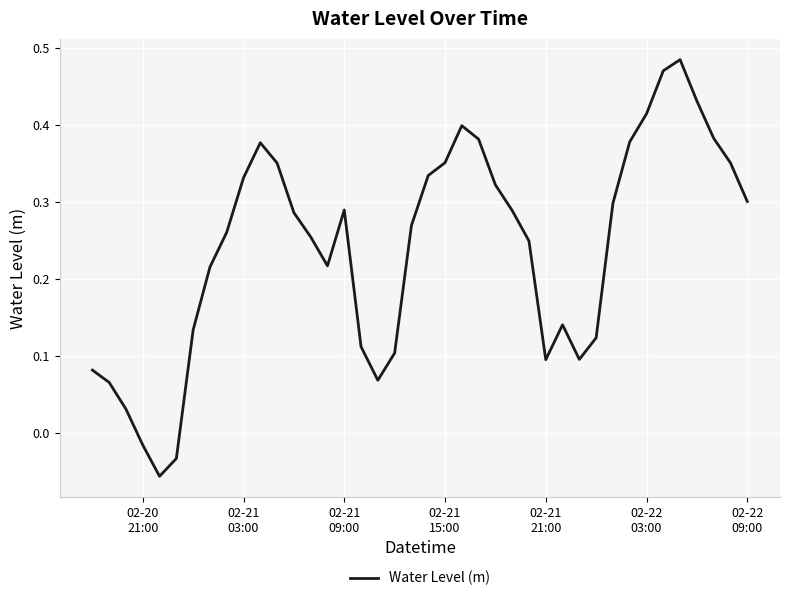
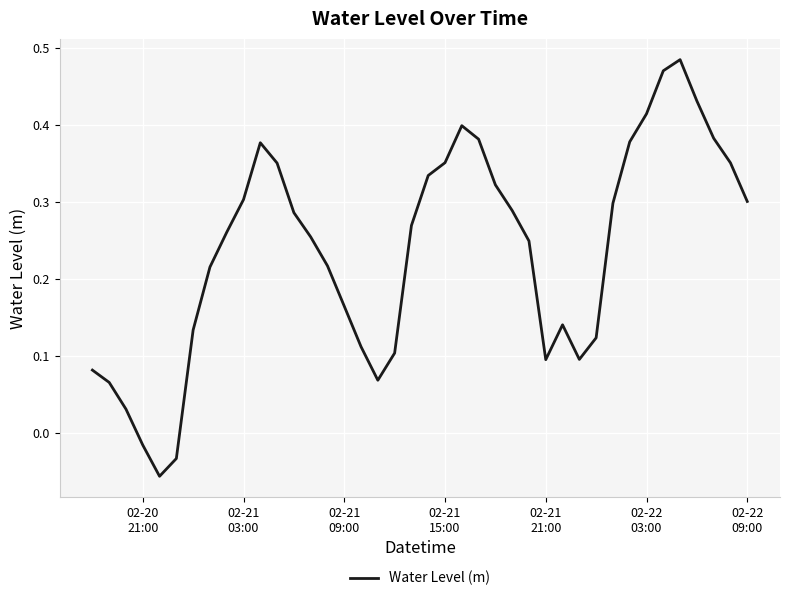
02-21 03:00: 0.33 -> 0.30
02-21 09:00: 0.29 -> 0.16
